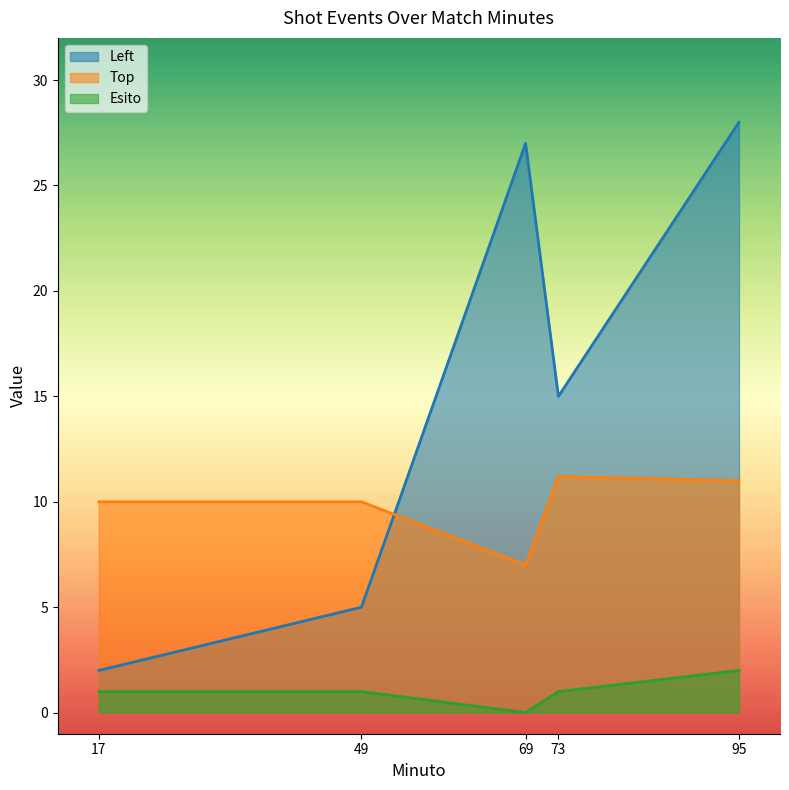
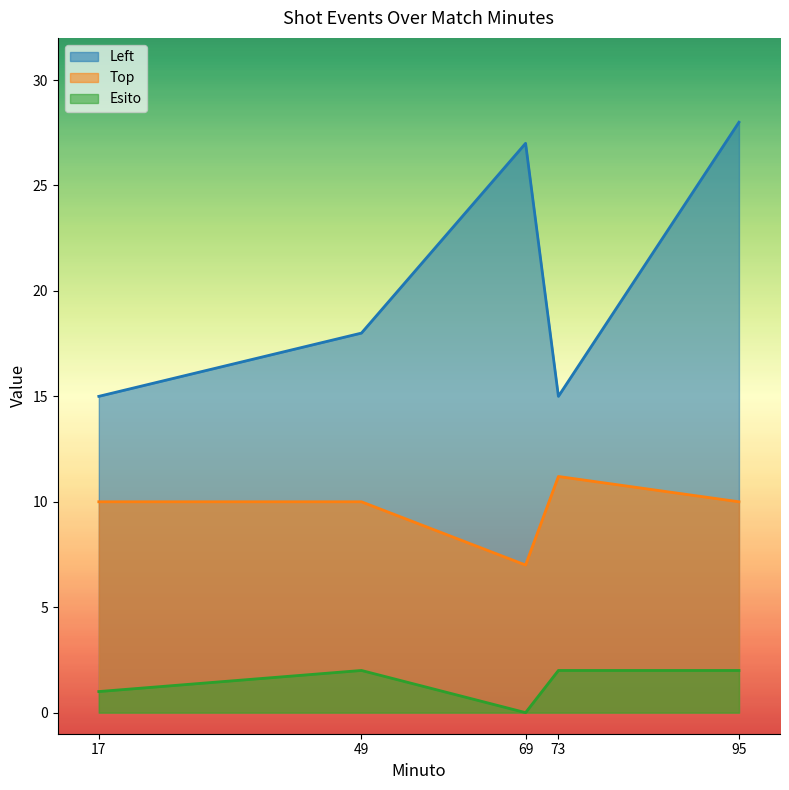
Left, 17: 2 -> 15
Left, 49: 5 -> 18
Esito, 49: 1 -> 2
Esito, 73: 1 -> 2
Top, 95: 11 -> 10
